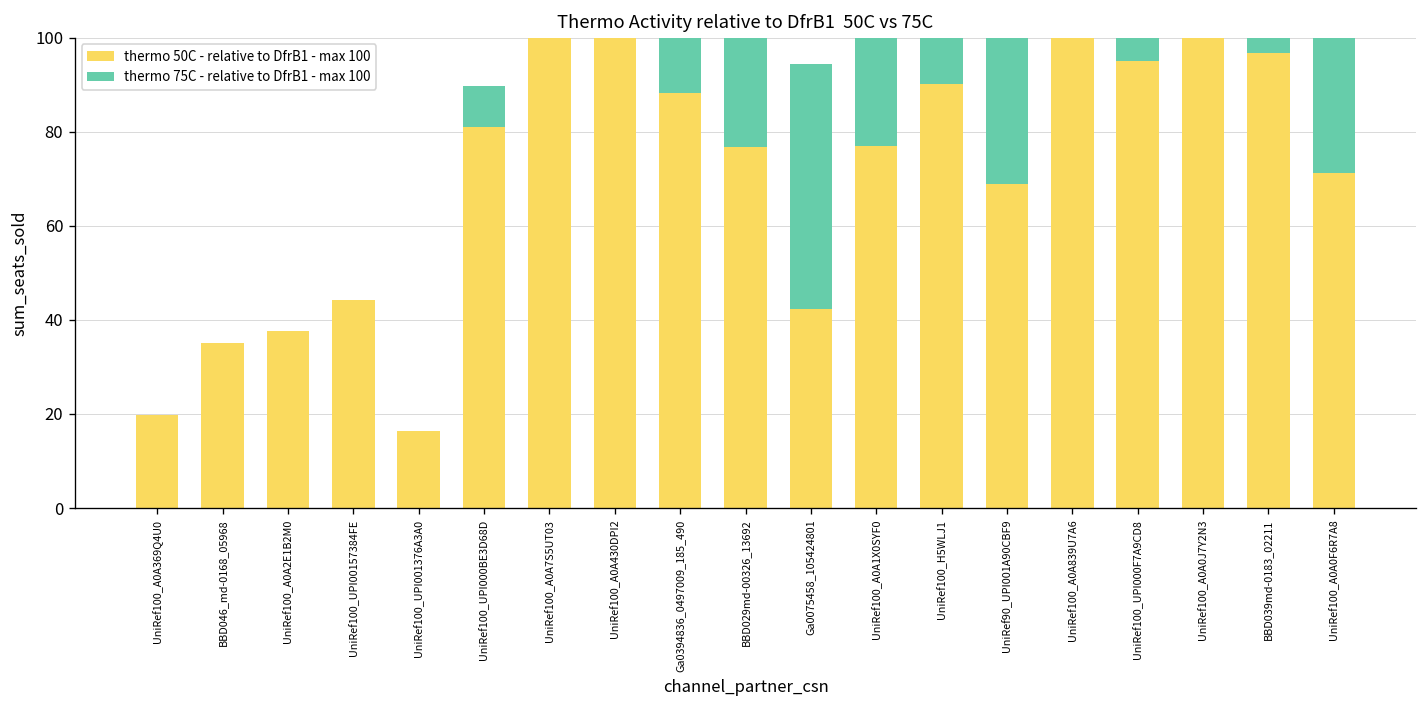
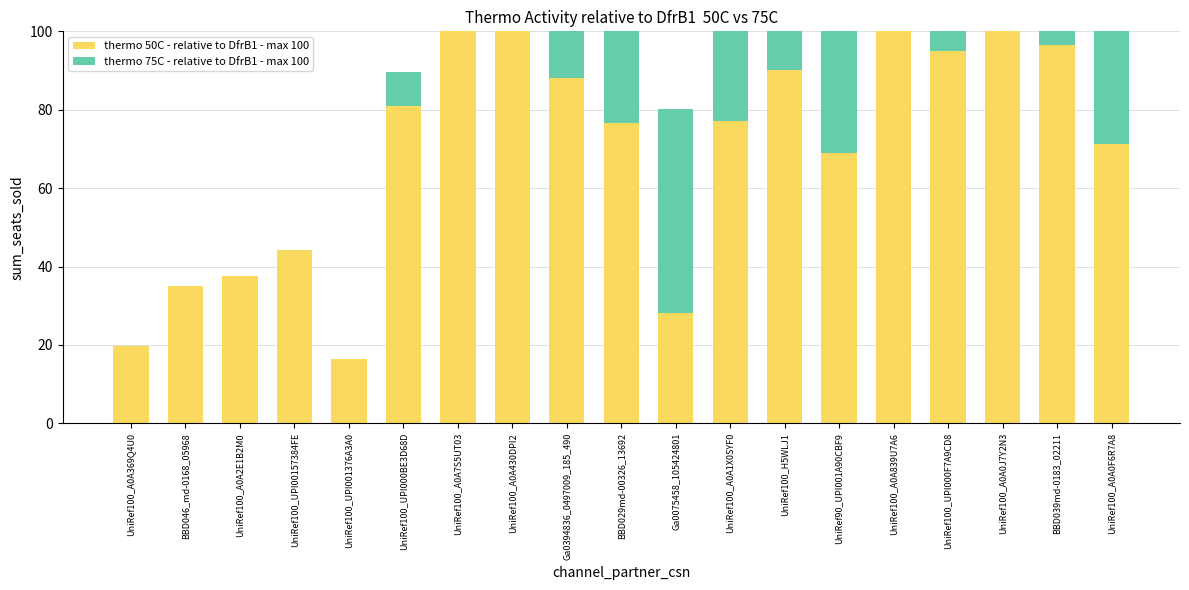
thermo 50C - relative to DfrB1 - max 100, Ga0075458_105424801: 42 -> 28
